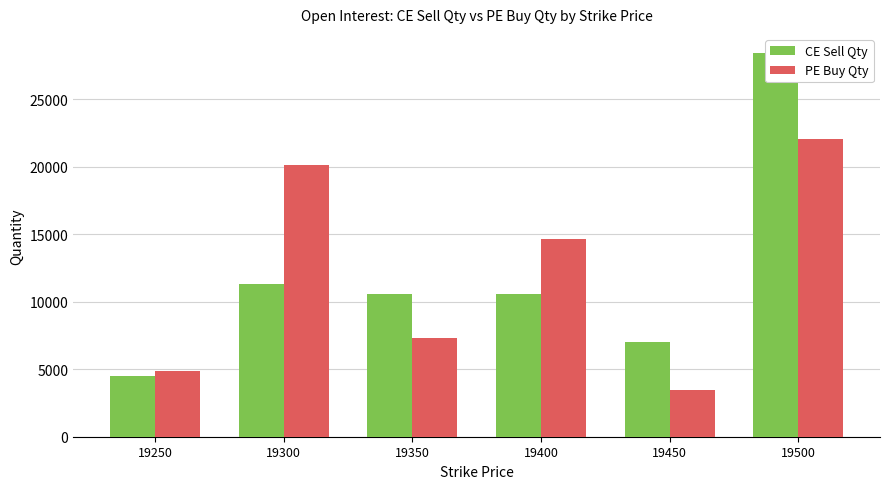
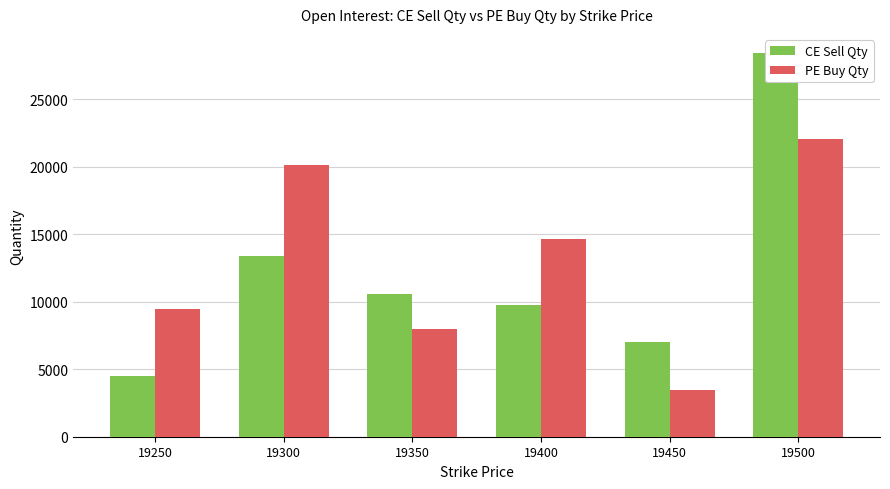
PE Buy Qty, 19250: 4900 -> 9500
CE Sell Qty, 19300: 11300 -> 13400
PE Buy Qty, 19350: 7300 -> 8000
CE Sell Qty, 19400: 10600 -> 9800
